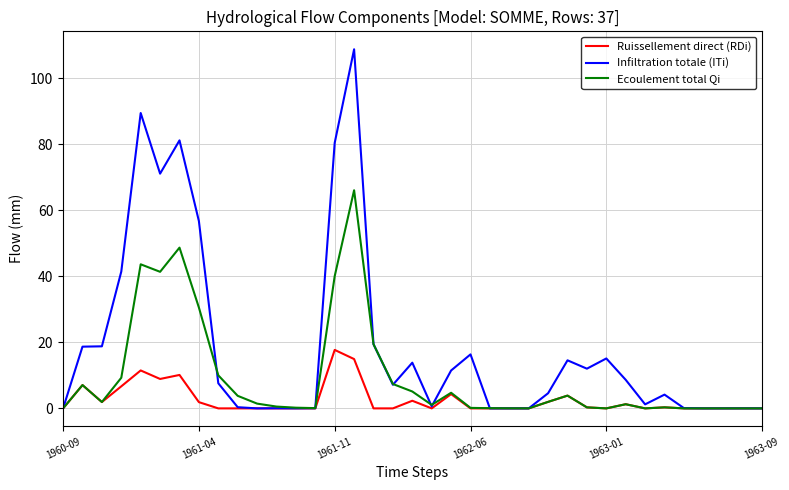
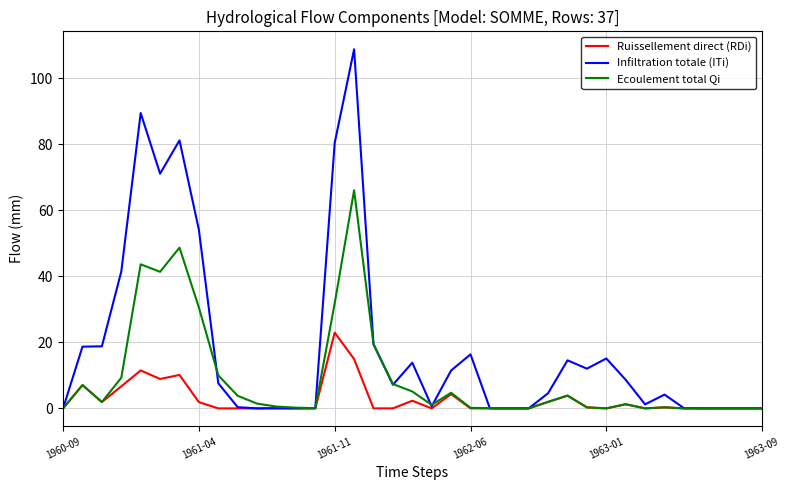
Infiltration totale (ITi), 1961-04: 57 -> 54
Ruissellement direct (RDi), 1961-11: 18 -> 23
Ecoulement total Qi, 1961-11: 40 -> 32
